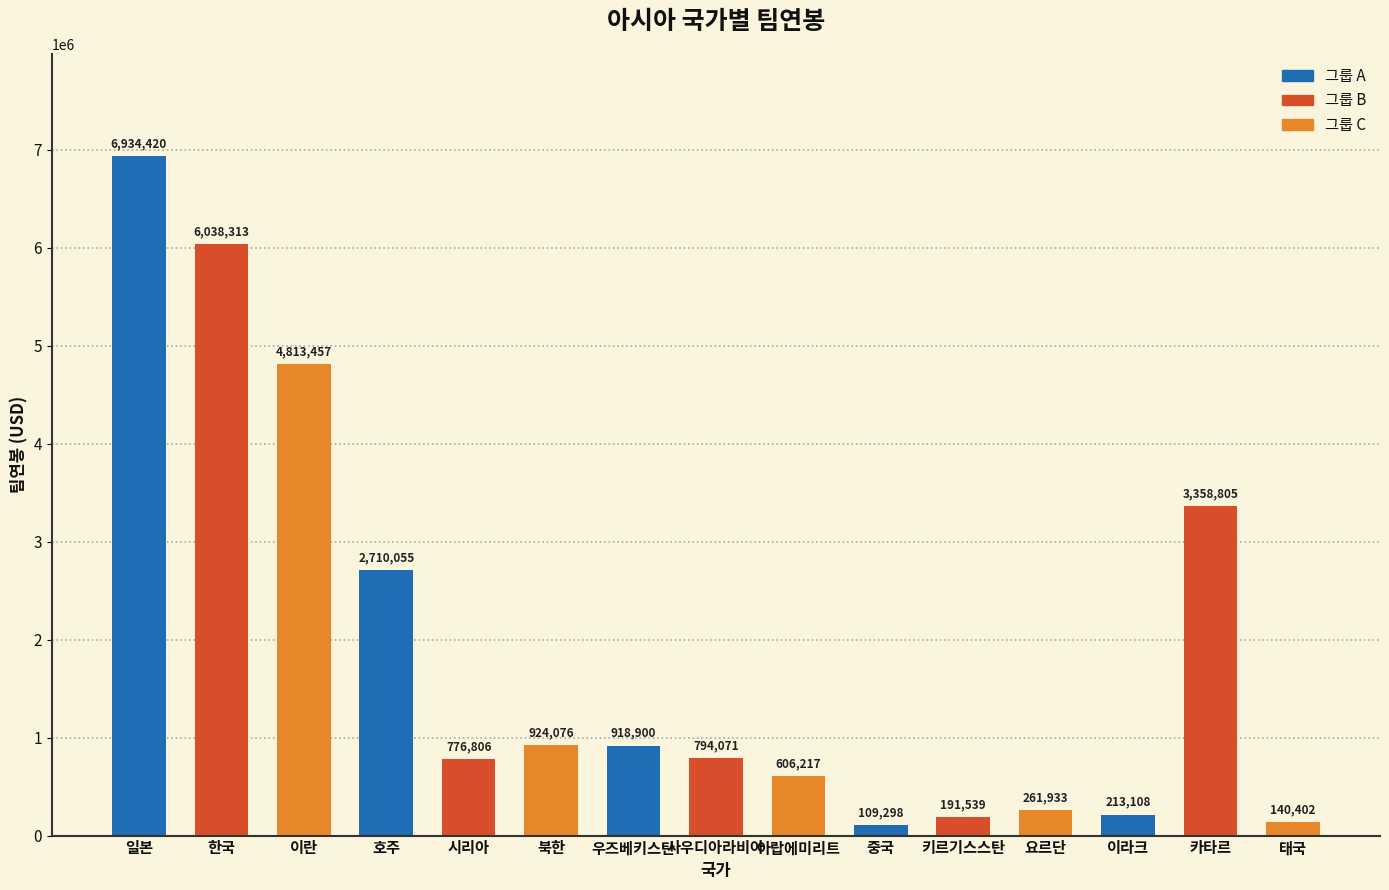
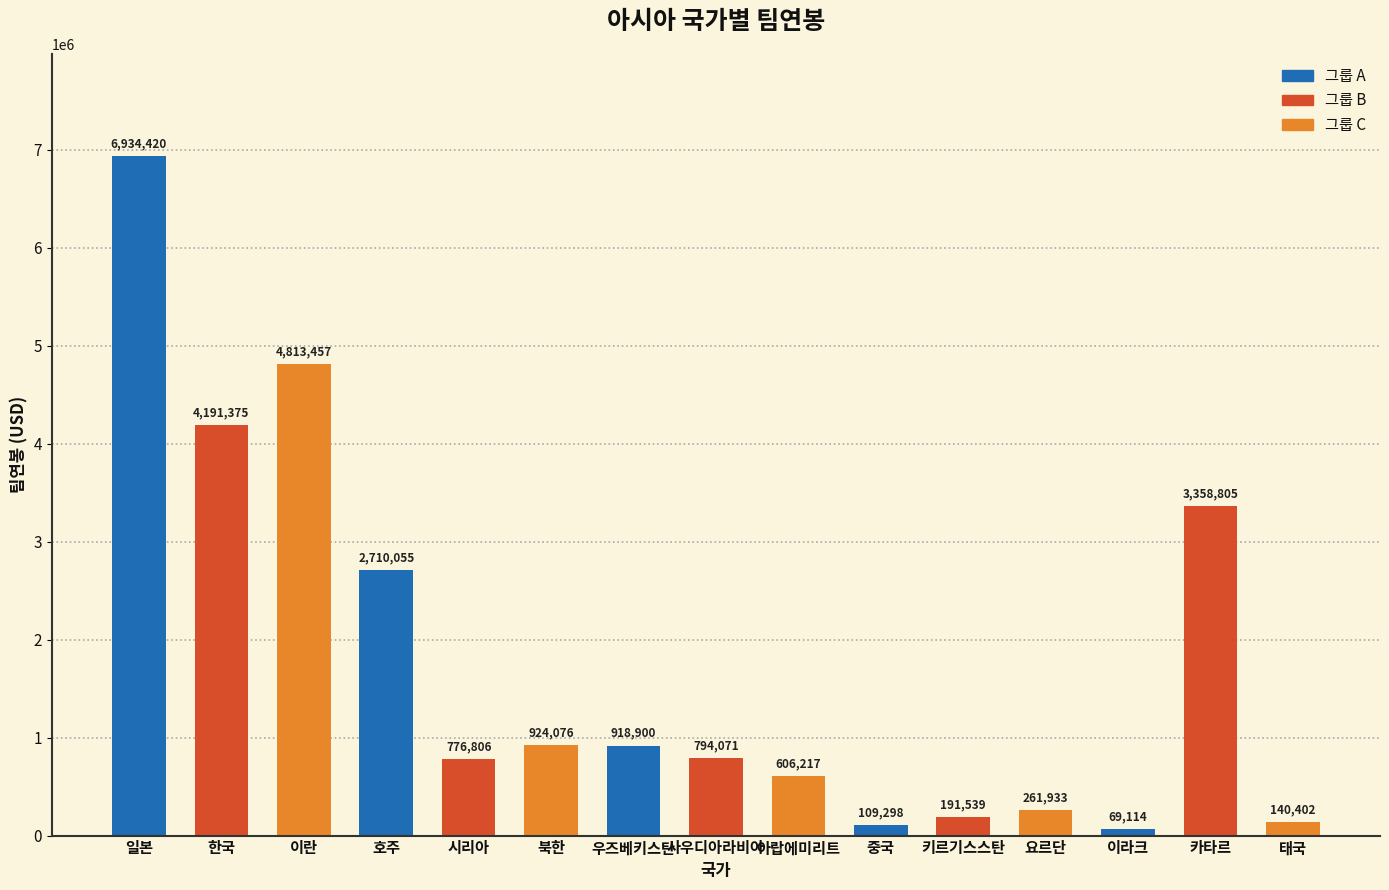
한국: 6,038,313 -> 4,191,375
이라크: 213,108 -> 69,114
